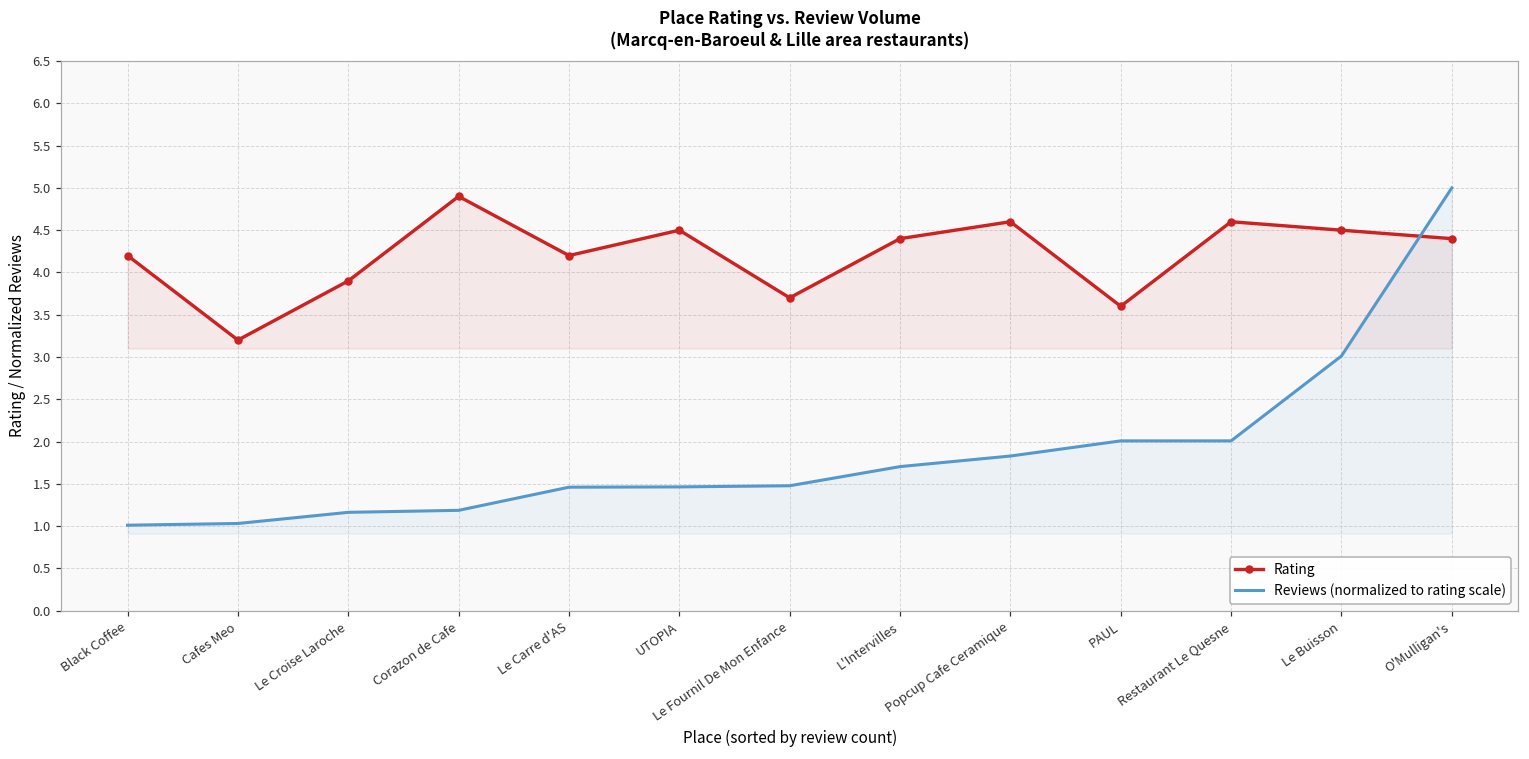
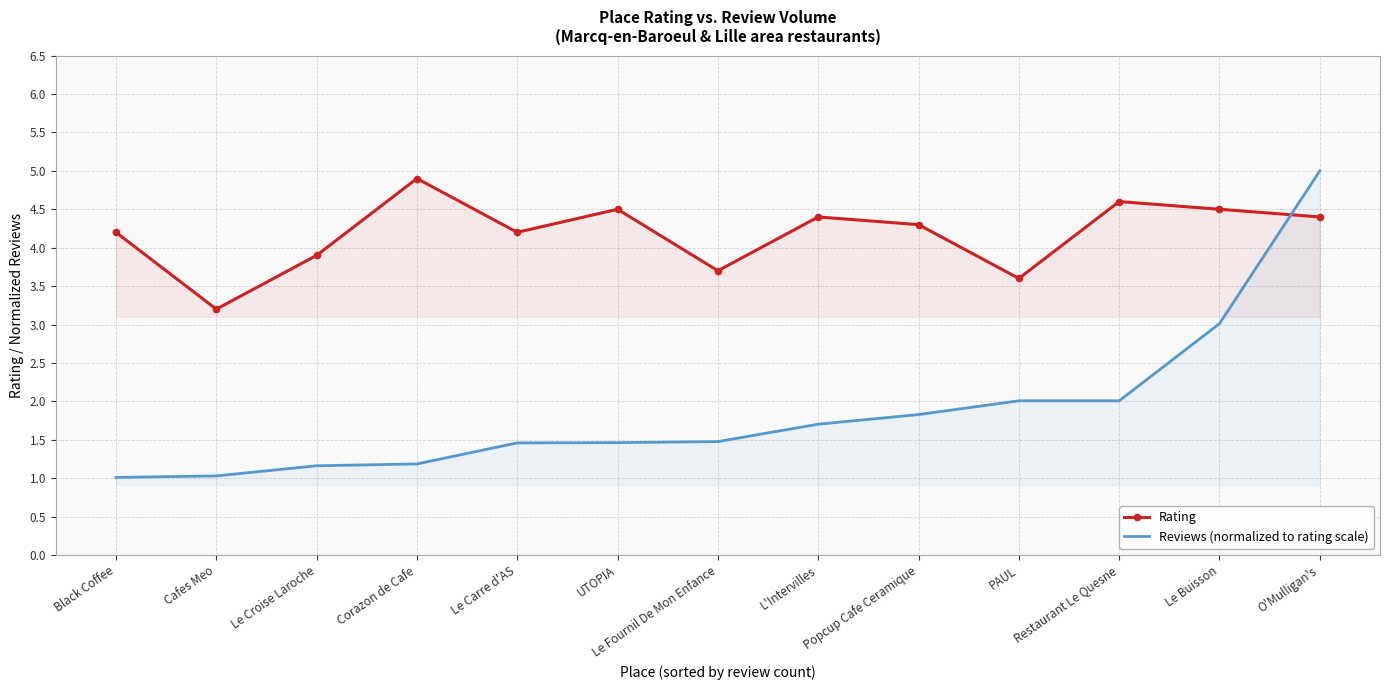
Rating, Popcup Cafe Ceramique: 4.6 -> 4.3
